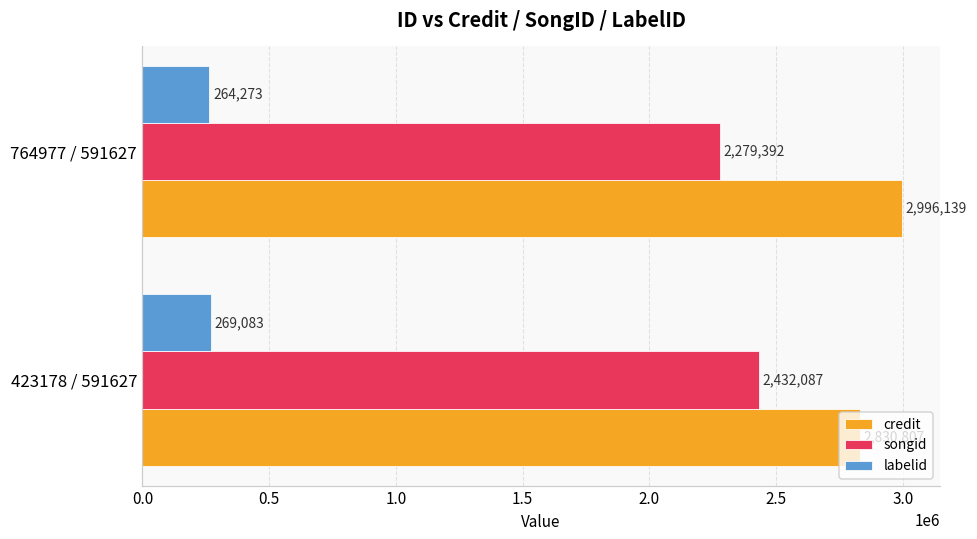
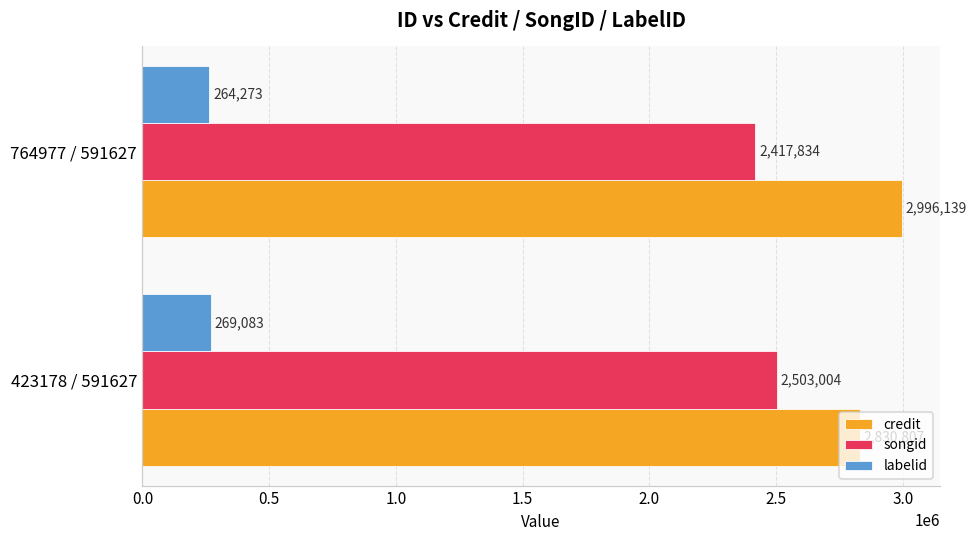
songid, 764977 / 591627: 2,279,392 -> 2,417,834
songid, 423178 / 591627: 2,432,087 -> 2,503,004
